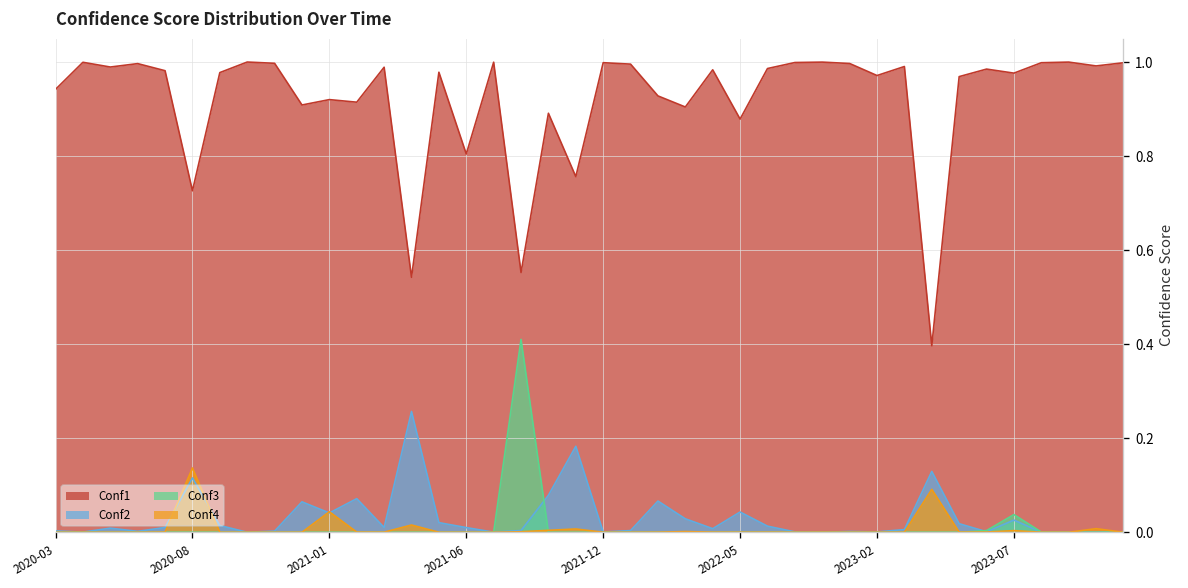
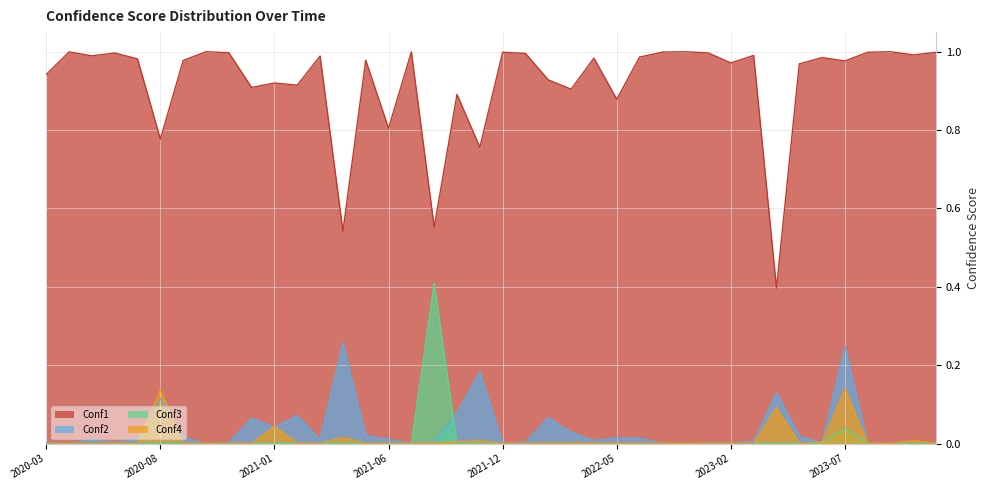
Conf1, 2020-08: 0.73 -> 0.78
Conf2, 2022-05: 0.04 -> 0.01
Conf2, 2023-07: 0.03 -> 0.25
Conf4, 2023-07: 0.00 -> 0.14
